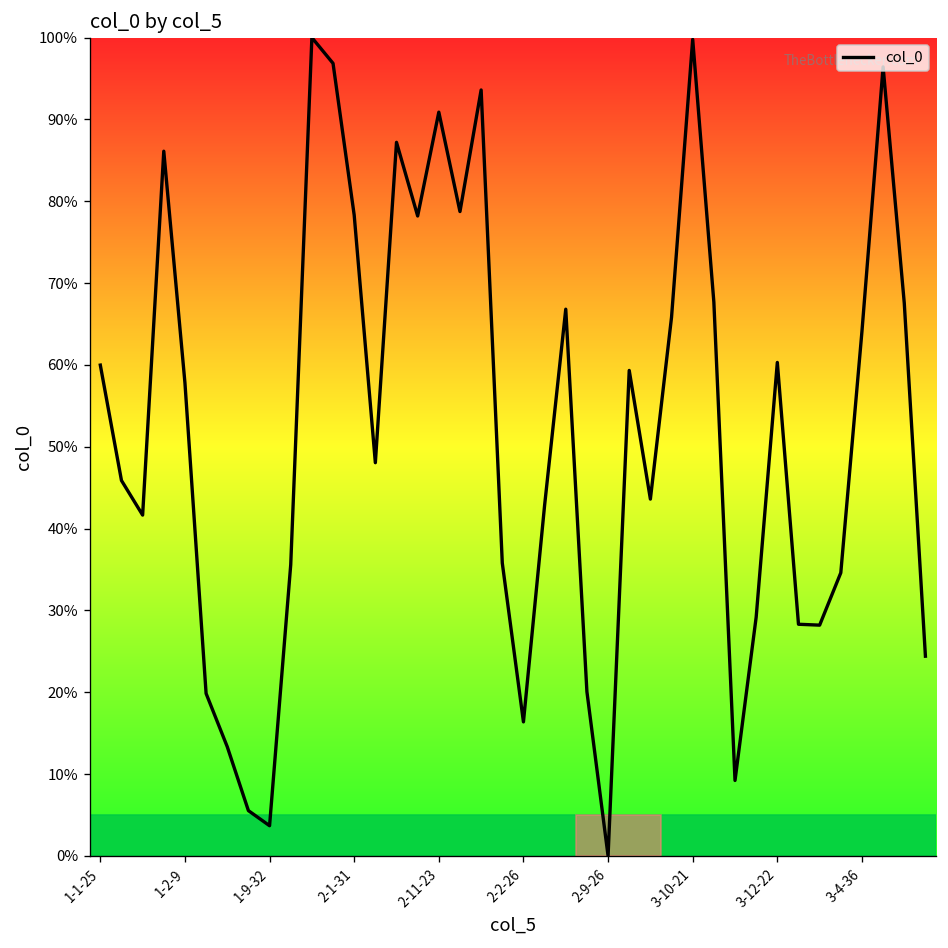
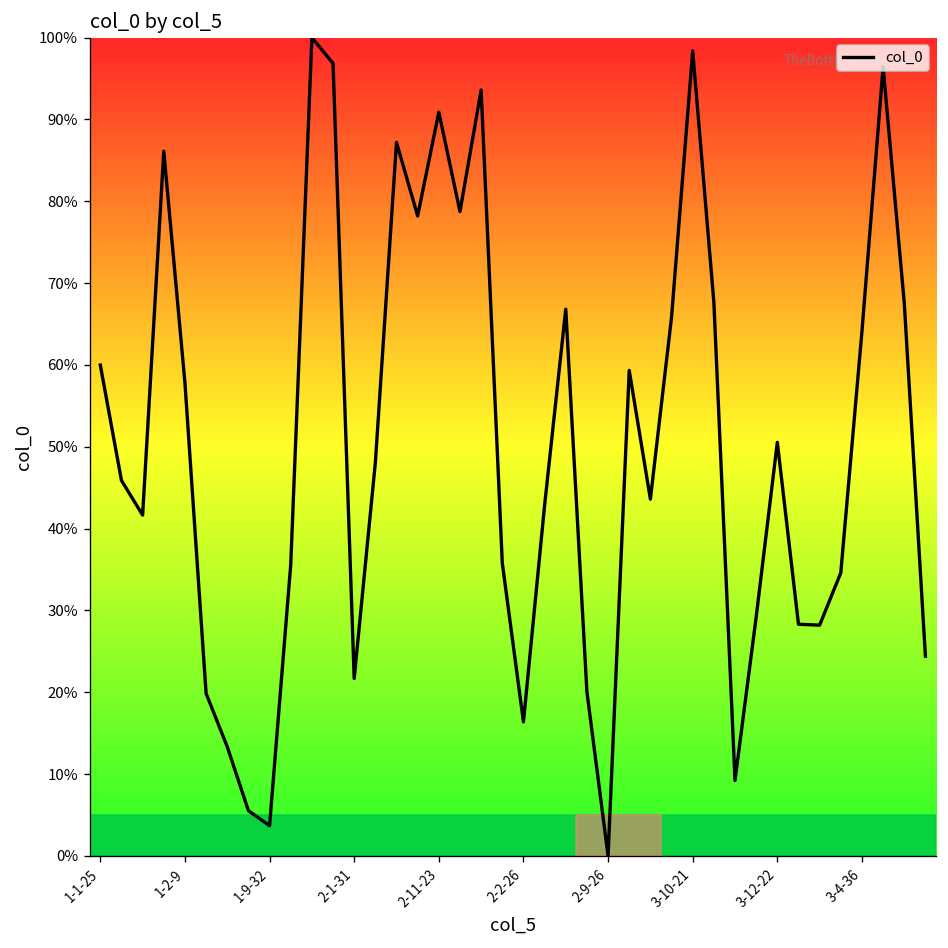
2-1-31: 78% -> 22%
3-10-21: 100% -> 98%
3-12-22: 60% -> 51%
